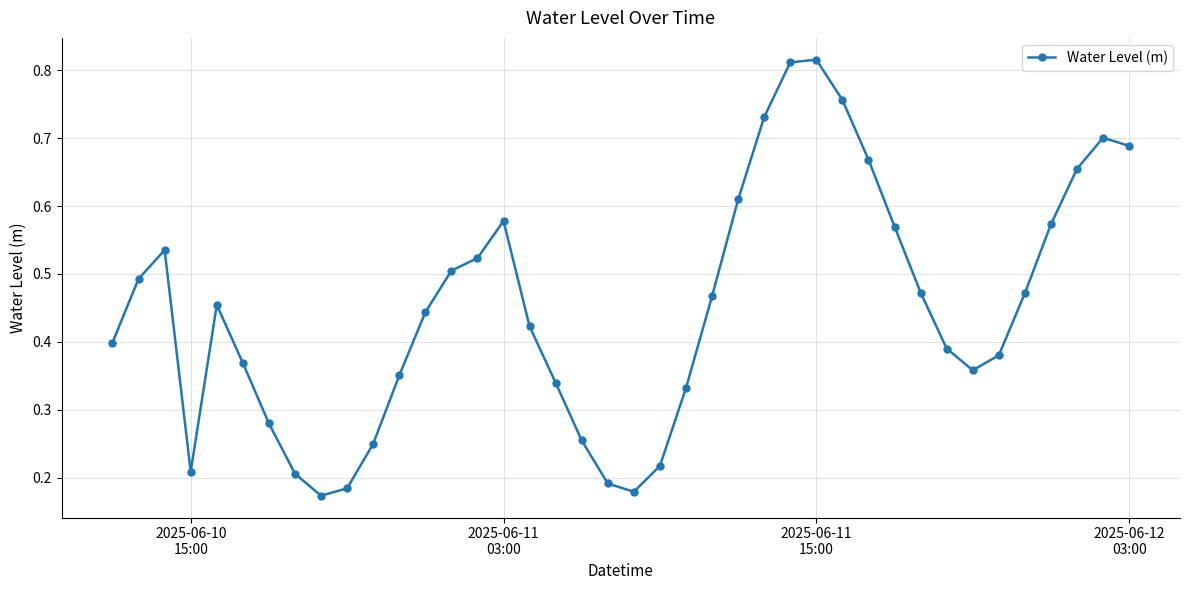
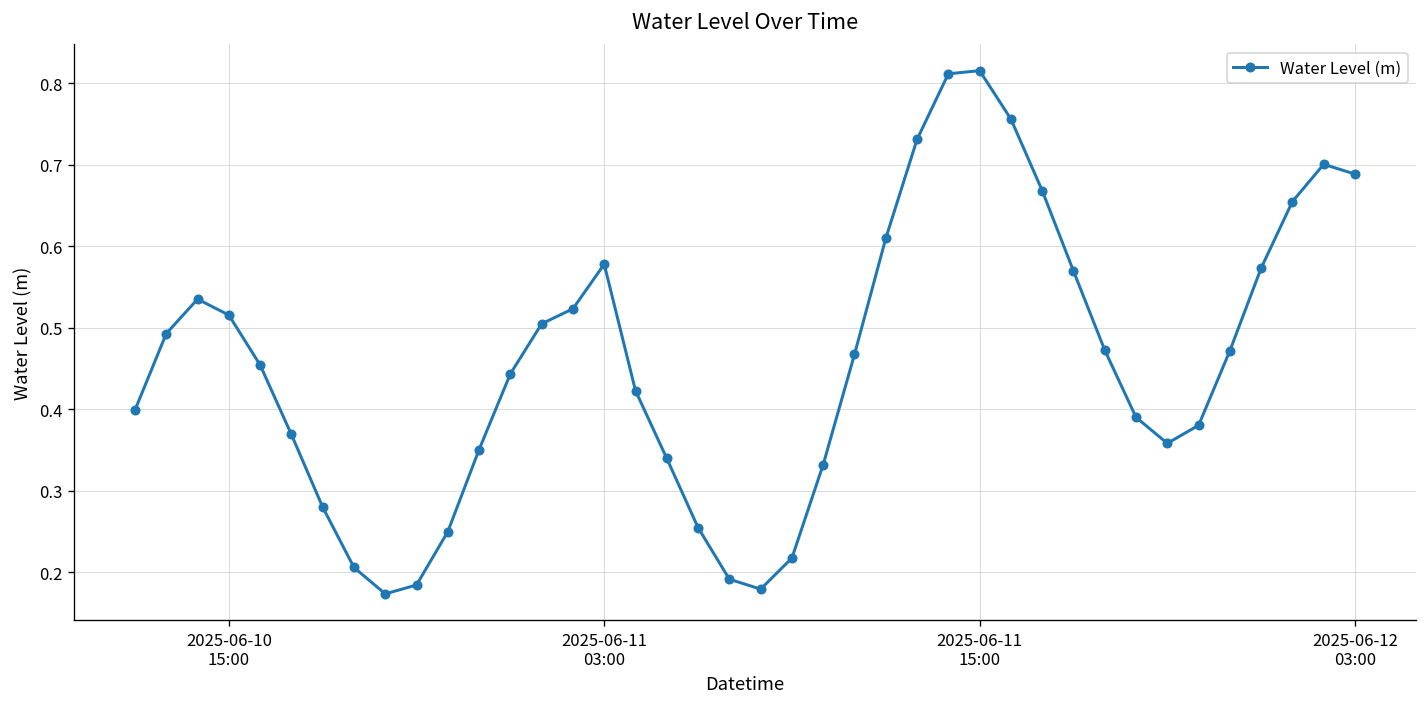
2025-06-10 15:00: 0.21 -> 0.52
